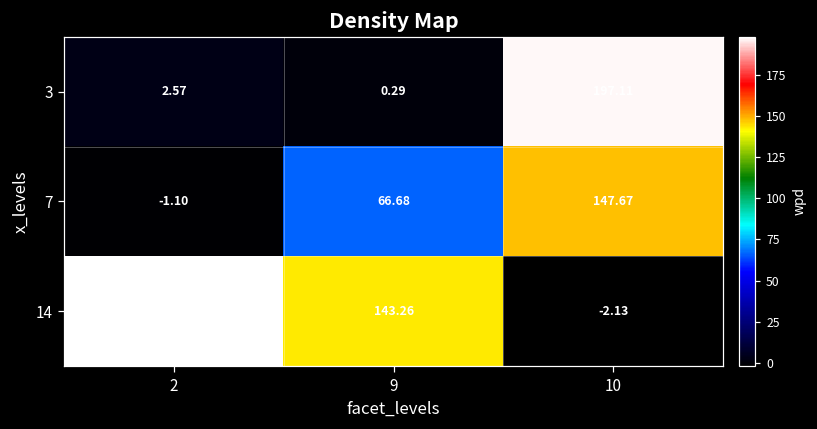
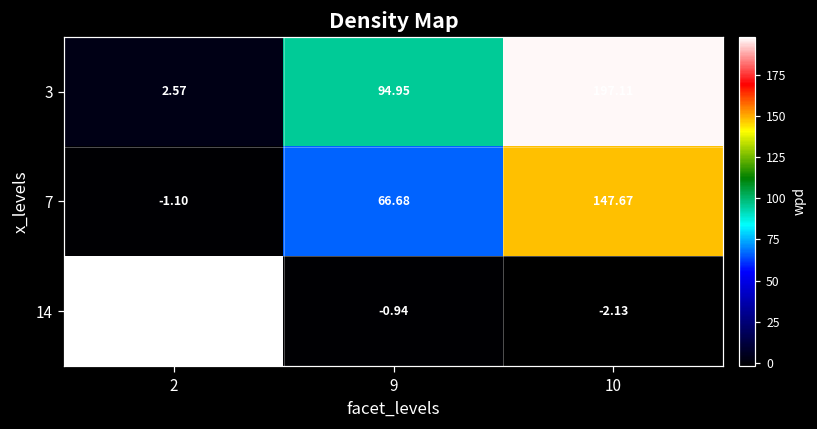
3, 9: 0.29 -> 94.95
14, 9: 143.26 -> -0.94
